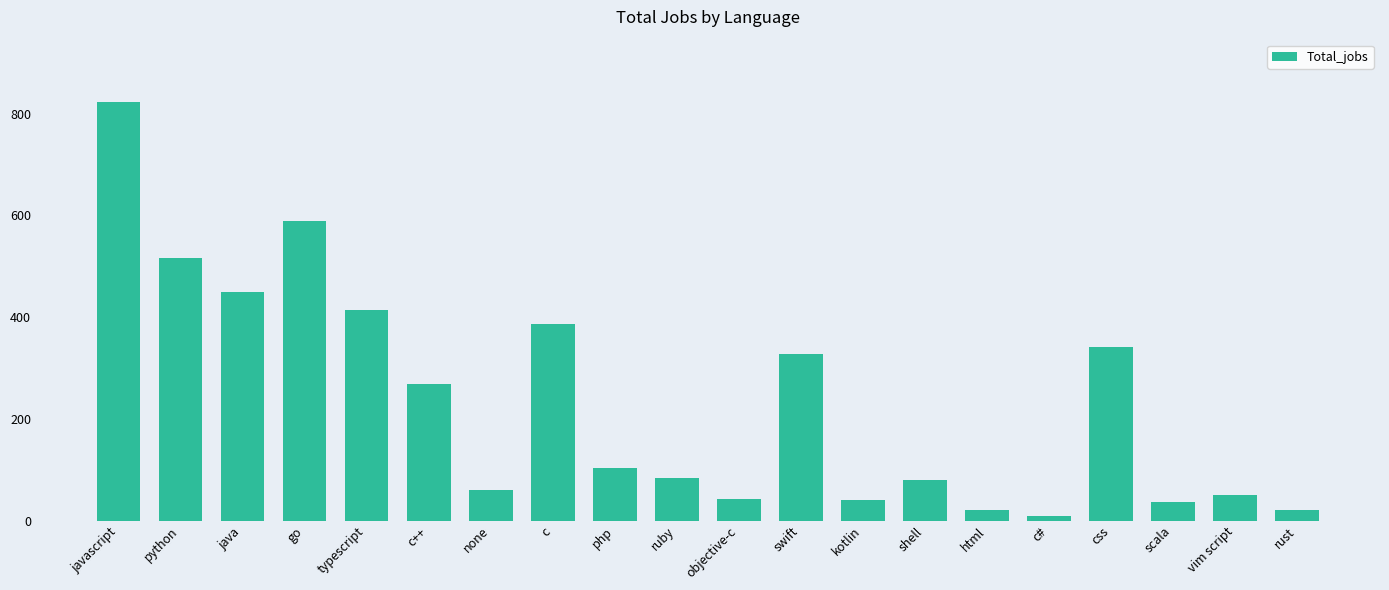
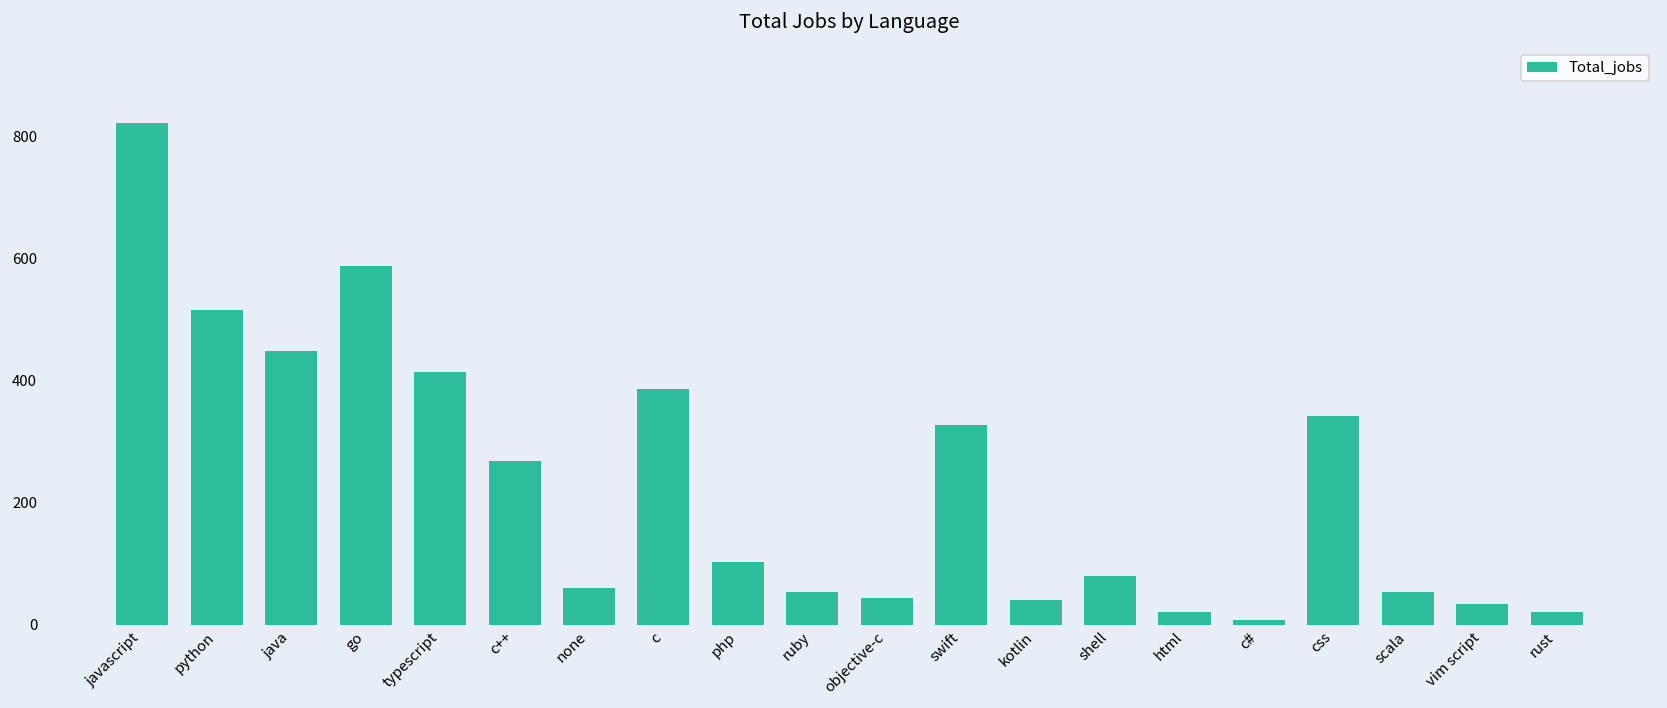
ruby: 80 -> 50
scala: 40 -> 50
vim script: 50 -> 30
